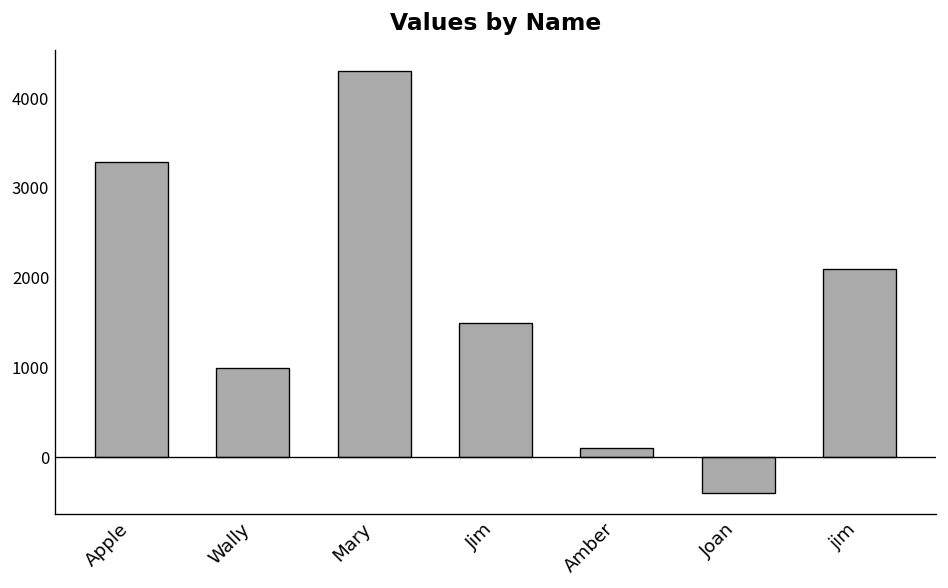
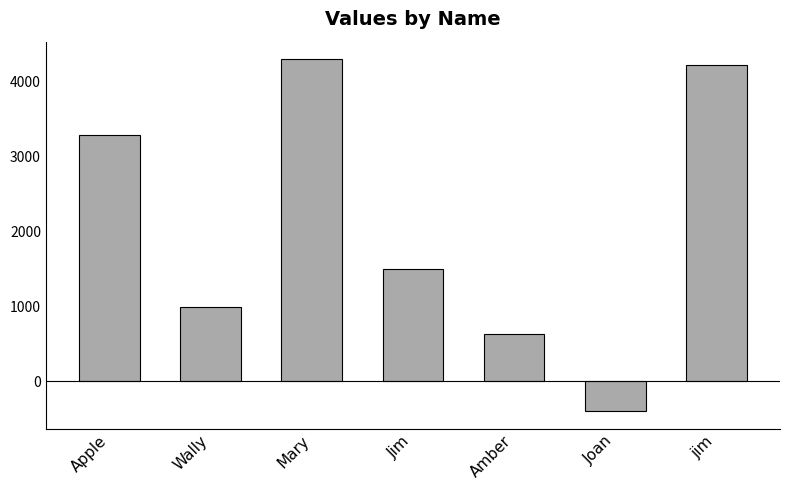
Amber: 100 -> 600
jim: 2100 -> 4200
